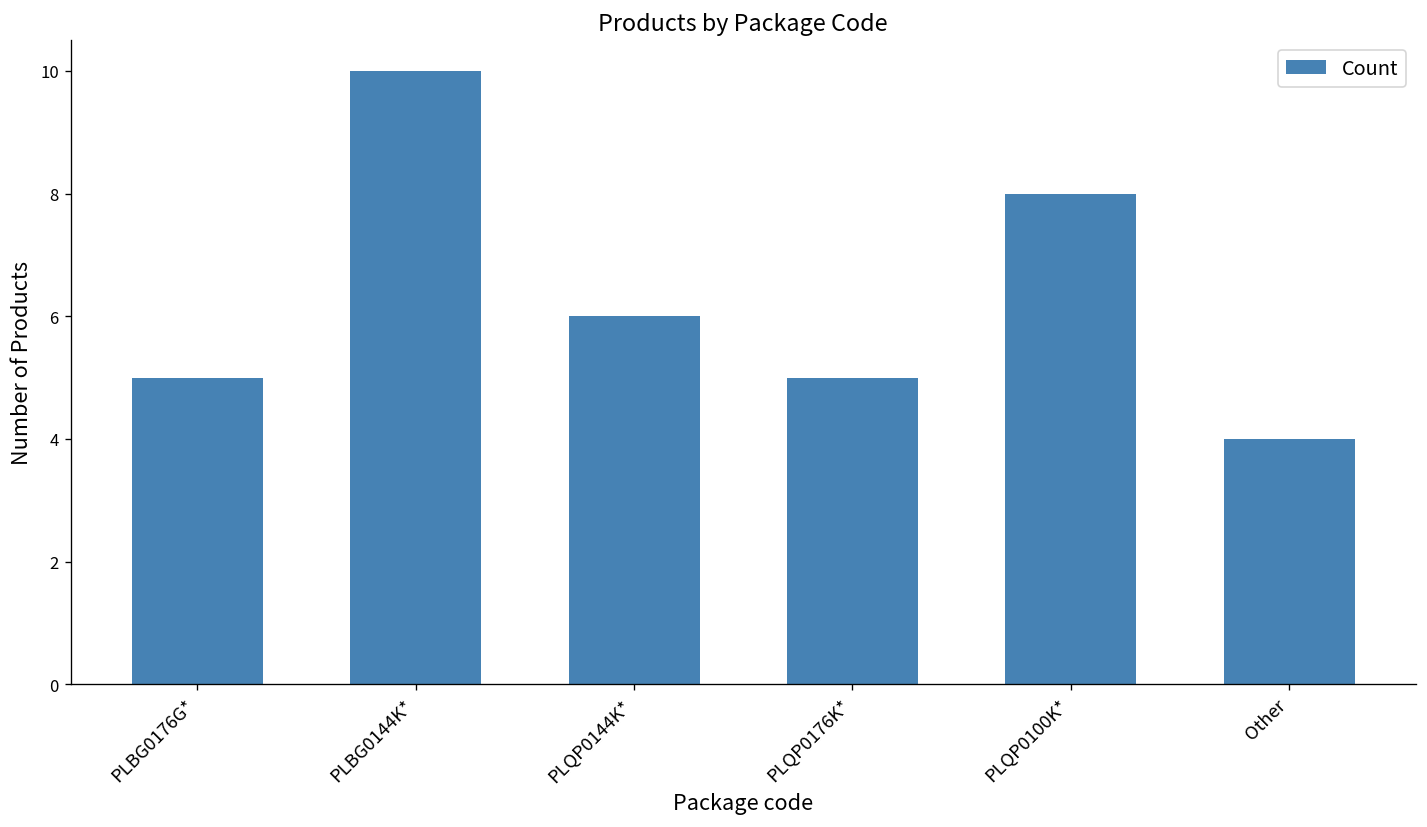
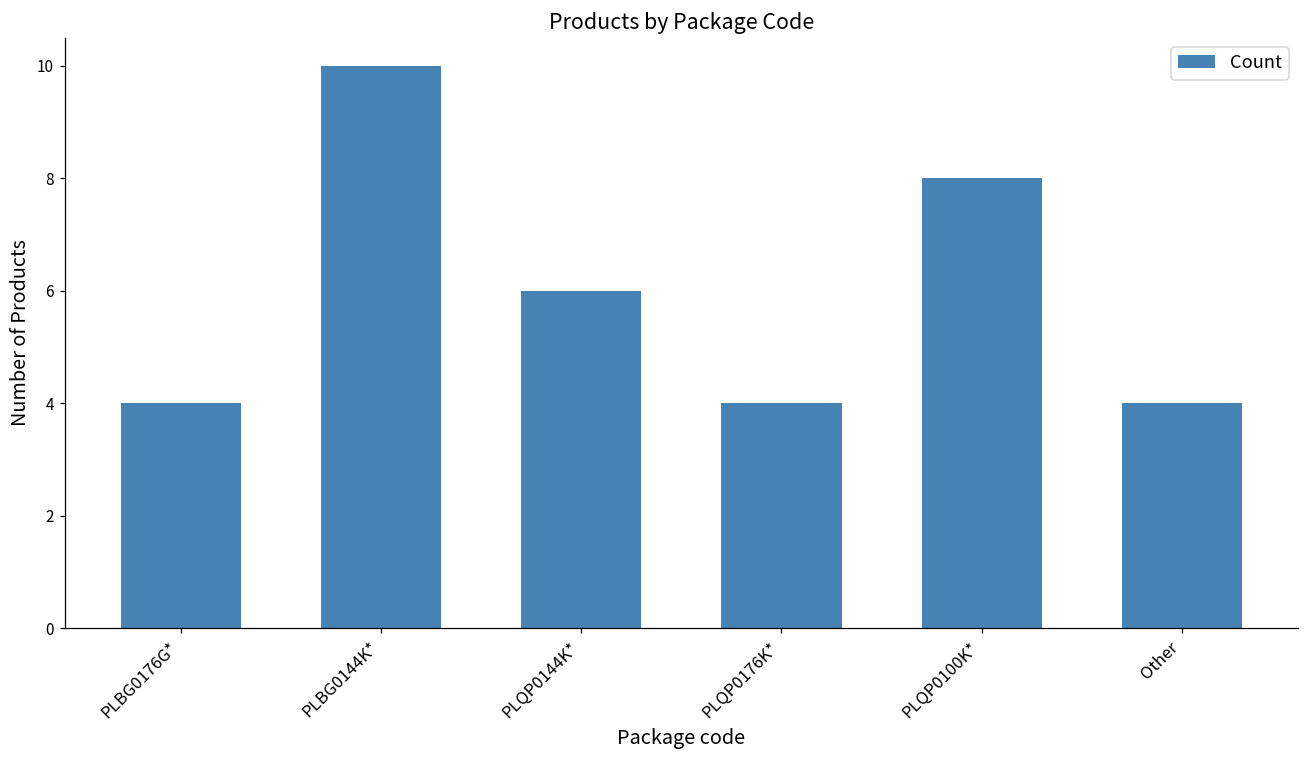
PLBG0176G*: 5 -> 4
PLQP0176K*: 5 -> 4
